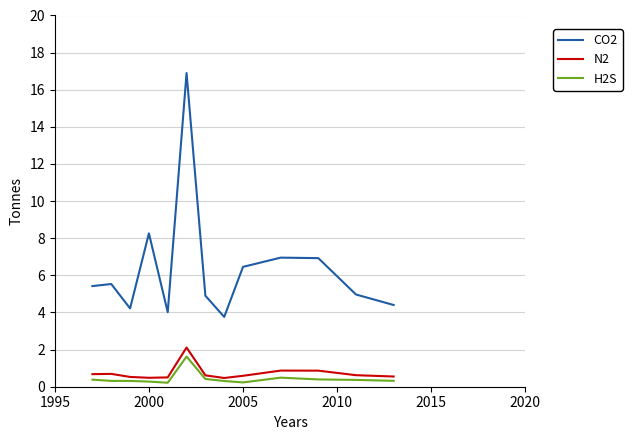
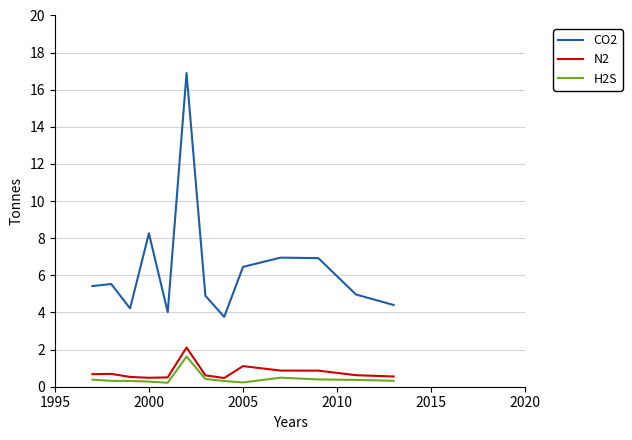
N2, 2005: 0.6 -> 1.1
